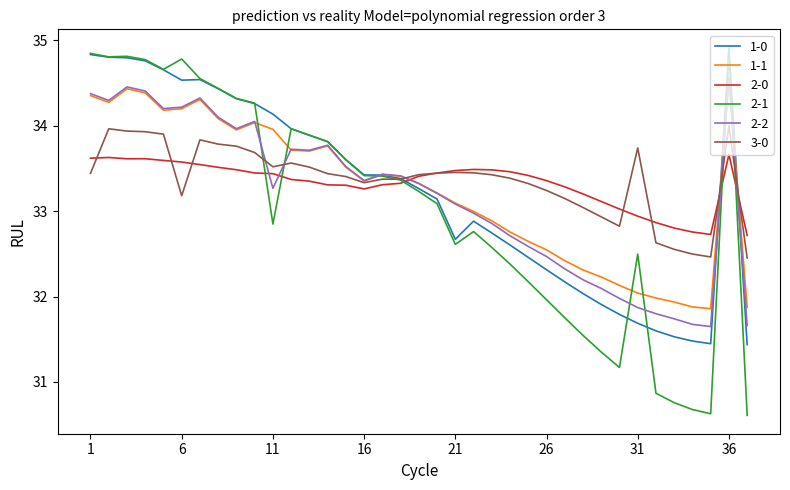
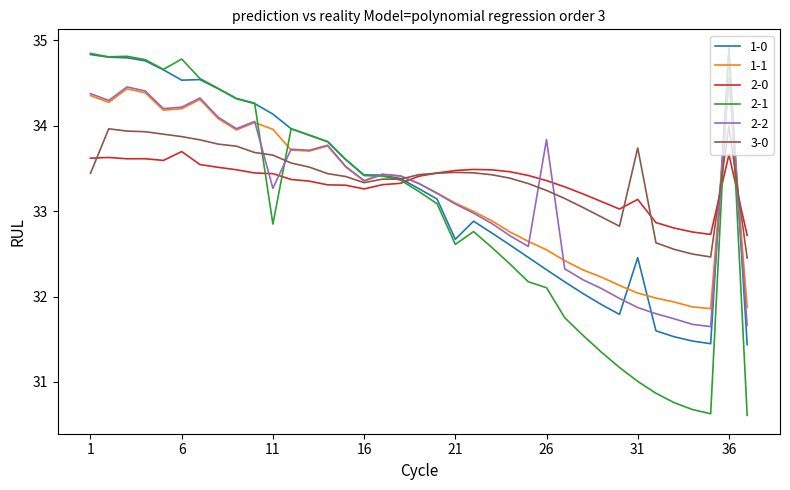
2-0, 6: 33.6 -> 33.7
3-0, 6: 33.2 -> 33.9
3-0, 11: 33.5 -> 33.7
2-1, 26: 32.0 -> 32.1
2-2, 26: 32.5 -> 33.8
1-0, 31: 31.7 -> 32.5
2-0, 31: 32.9 -> 33.1
2-1, 31: 32.5 -> 31.0
